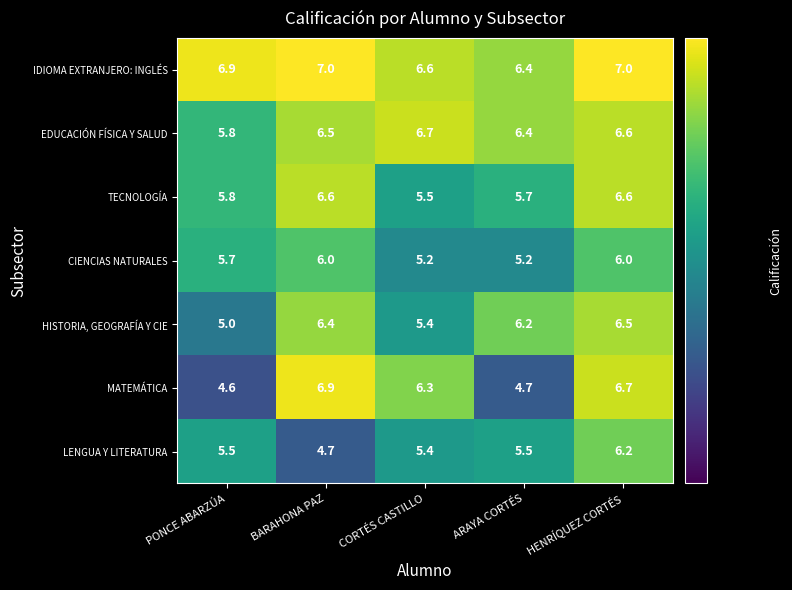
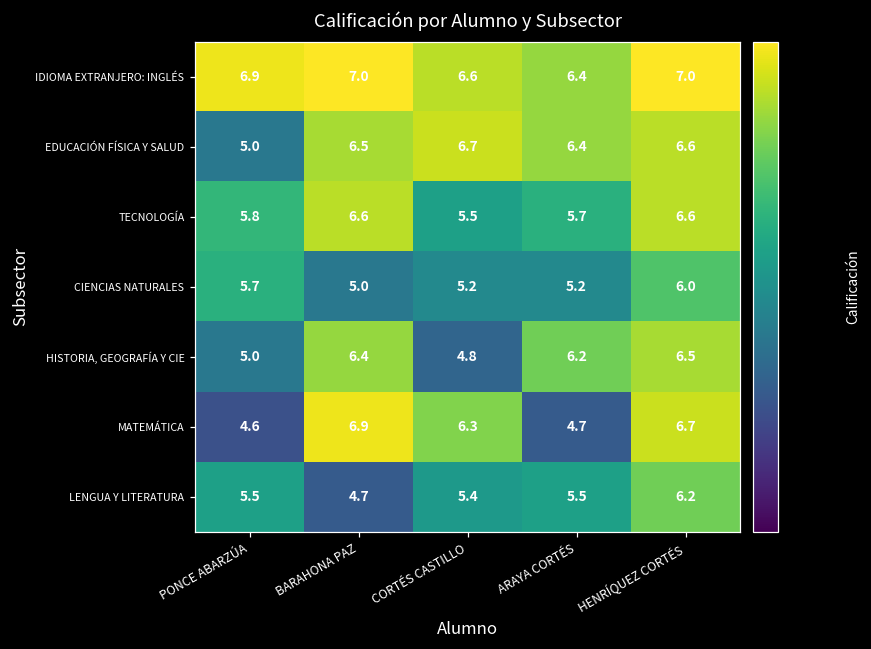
EDUCACIÓN FÍSICA Y SALUD, PONCE ABARZÚA: 5.8 -> 5.0
CIENCIAS NATURALES, BARAHONA PAZ: 6.0 -> 5.0
HISTORIA, GEOGRAFÍA Y CIE, CORTÉS CASTILLO: 5.4 -> 4.8
